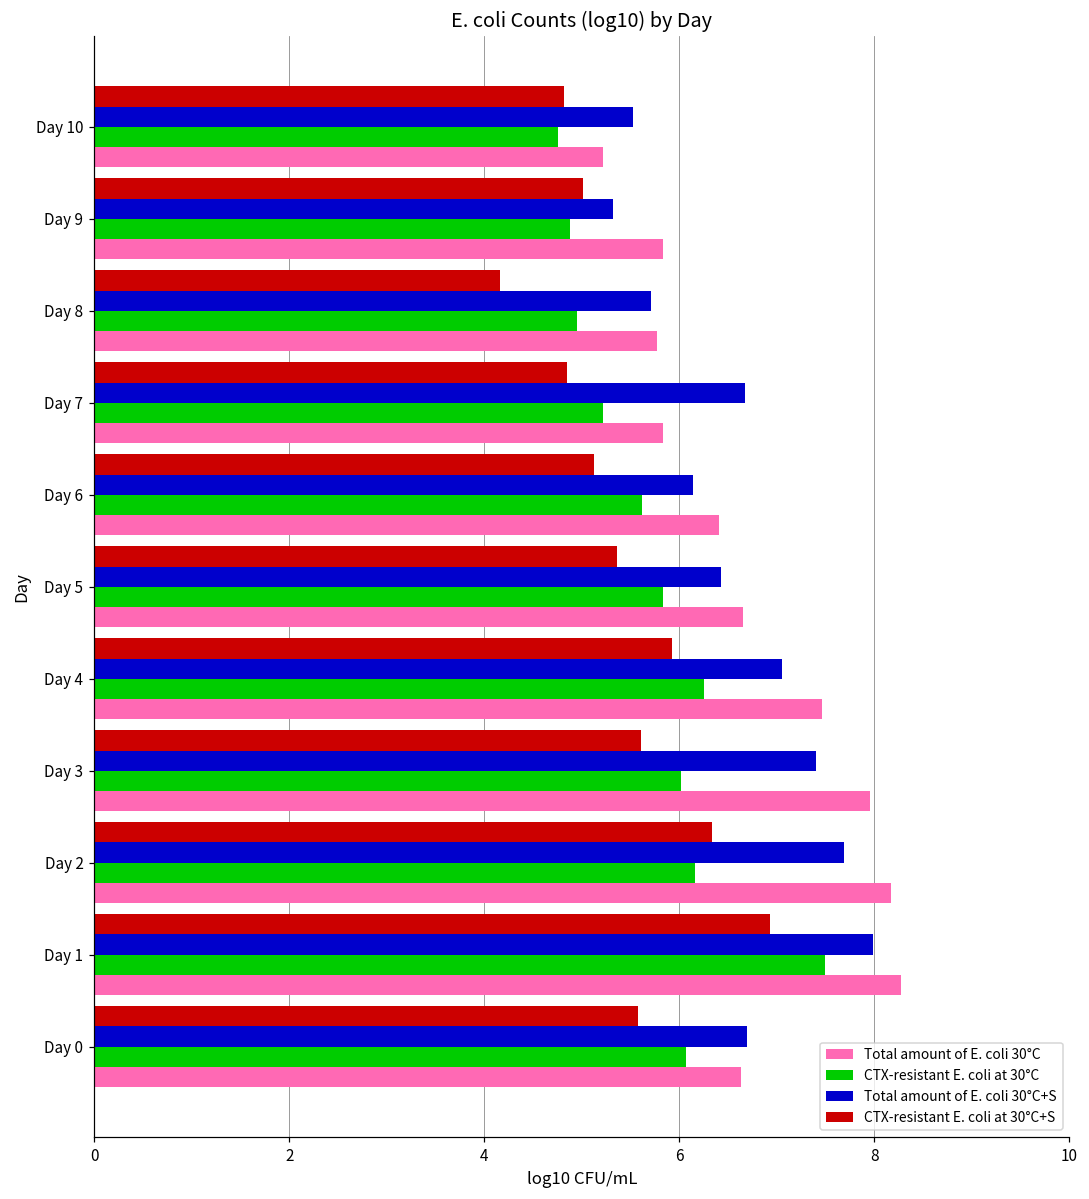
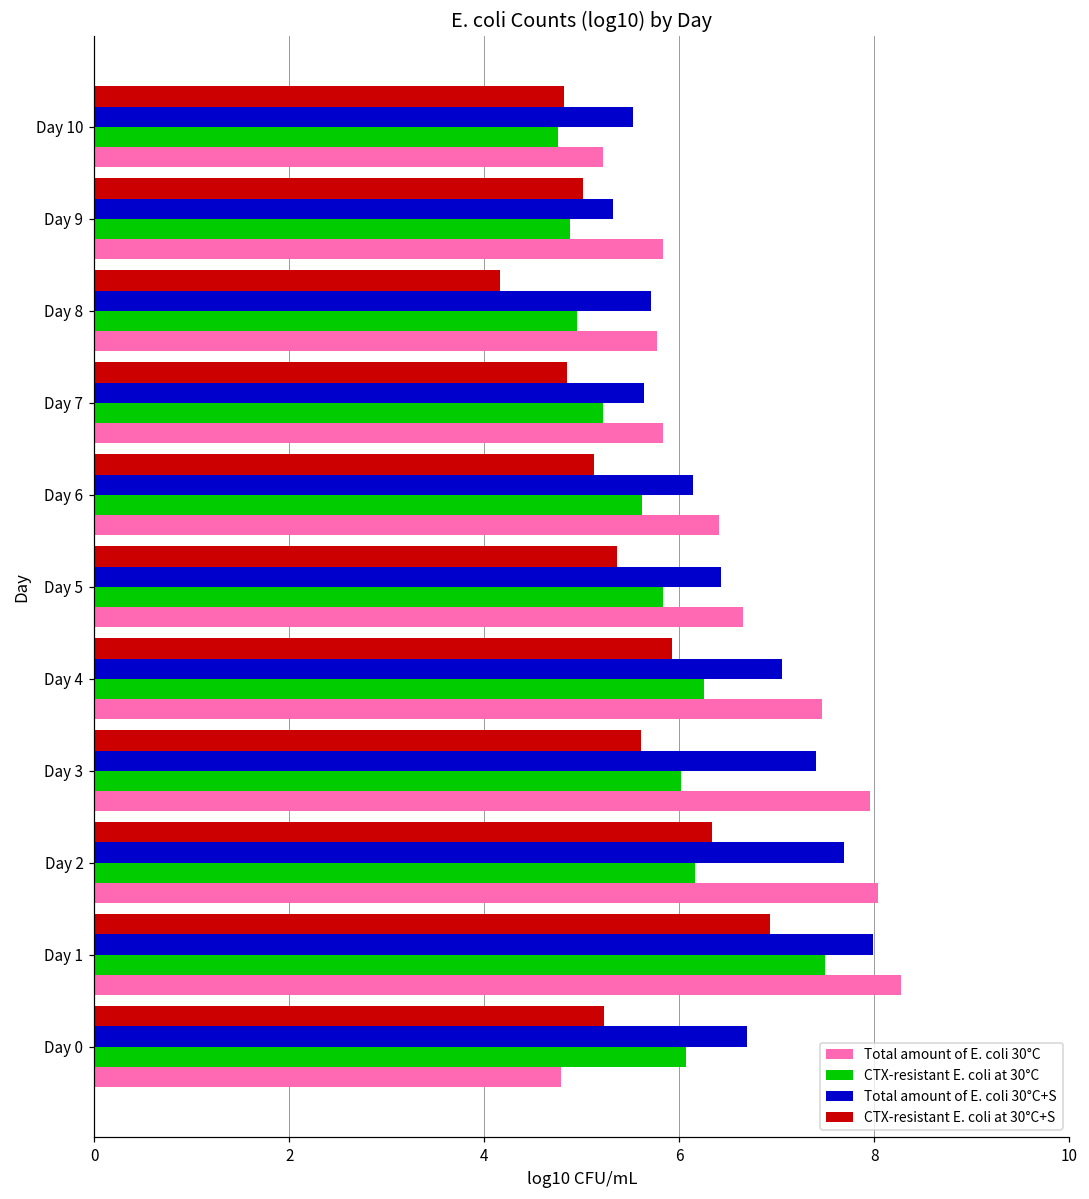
Total amount of E. coli 30°C+S, Day 7: 6.7 -> 5.6
Total amount of E. coli 30°C, Day 2: 8.2 -> 8.0
CTX-resistant E. coli at 30°C+S, Day 0: 5.6 -> 5.2
Total amount of E. coli 30°C, Day 0: 6.6 -> 4.8
